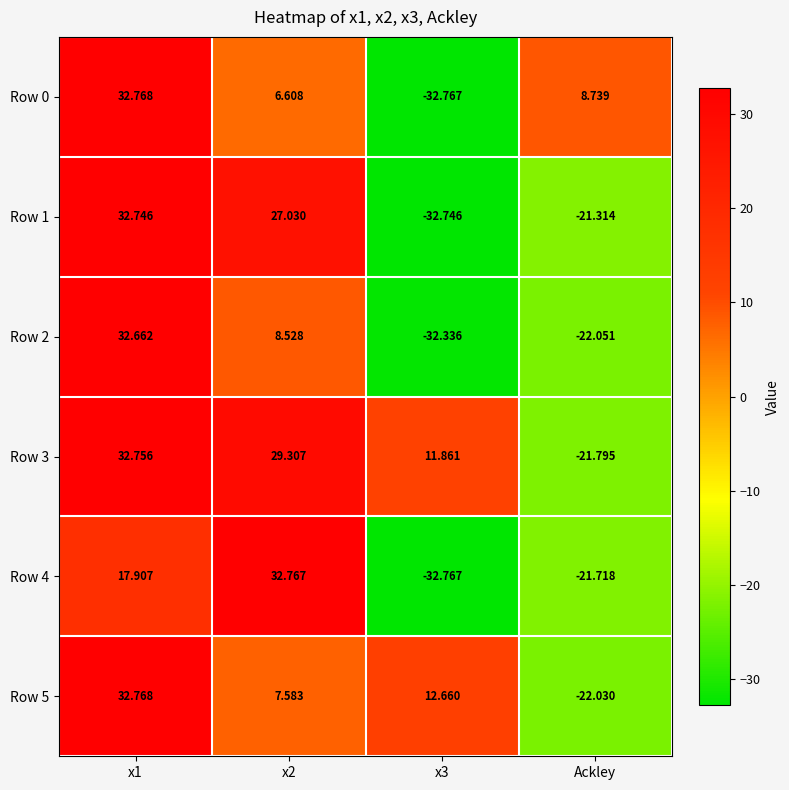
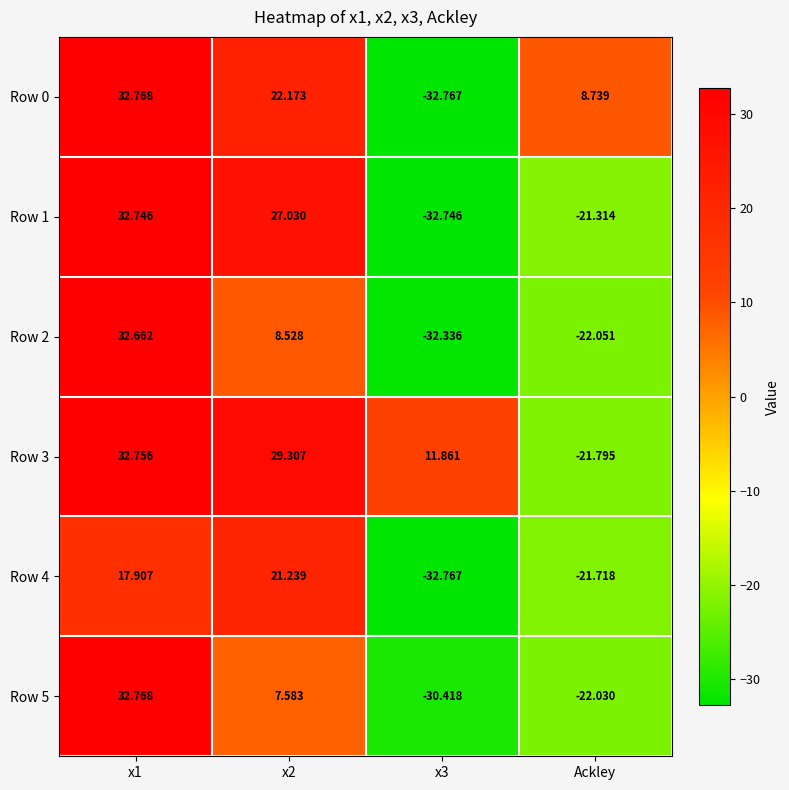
Row 0, x2: 6.608 -> 22.173
Row 4, x2: 32.767 -> 21.239
Row 5, x3: 12.660 -> -30.418
